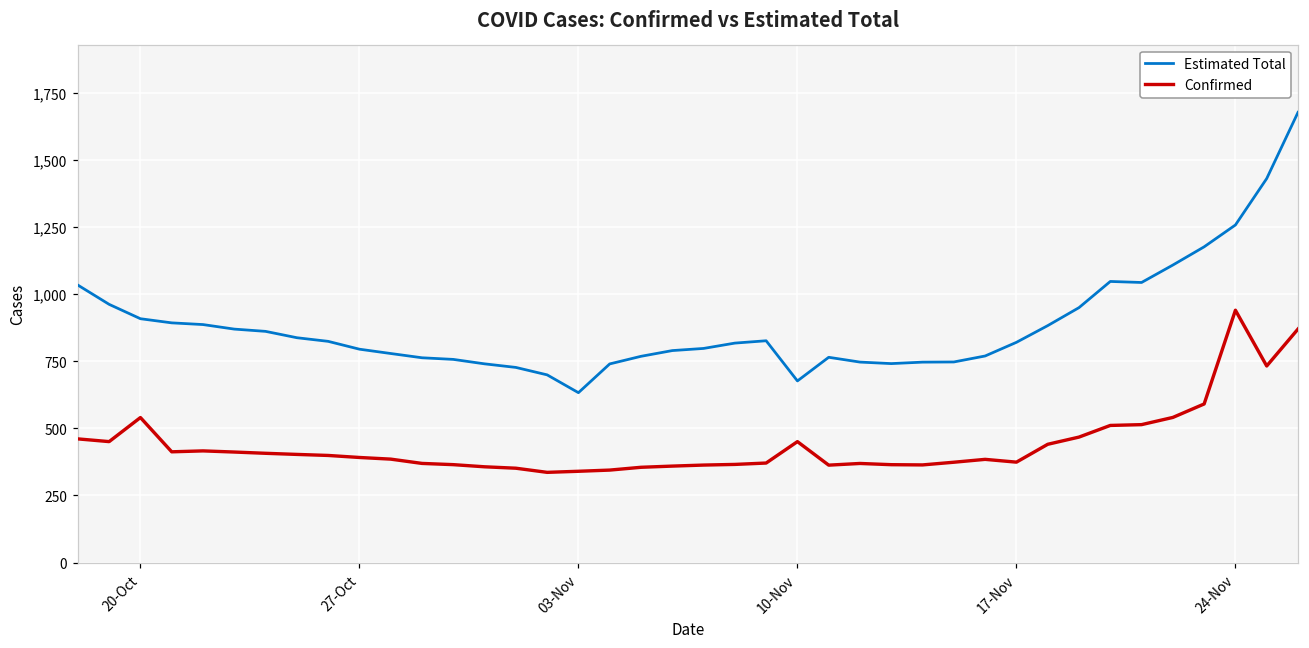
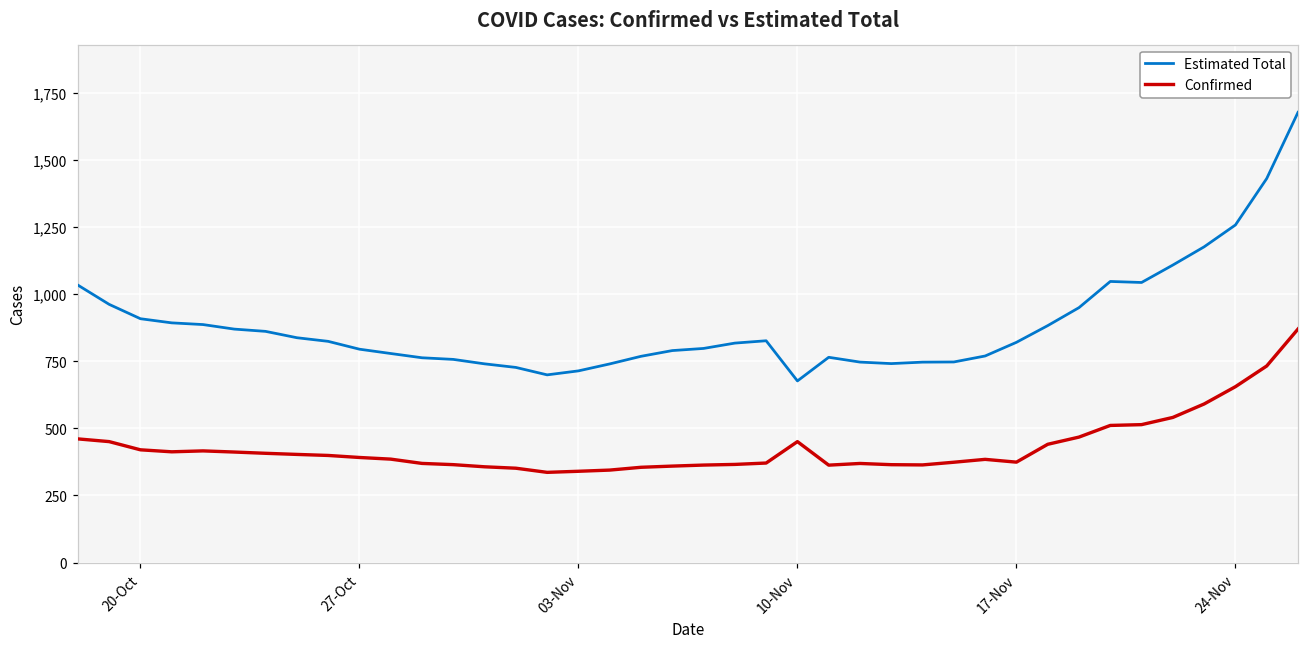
Confirmed, 20-Oct: 540 -> 420
Estimated Total, 03-Nov: 630 -> 710
Confirmed, 24-Nov: 940 -> 660
